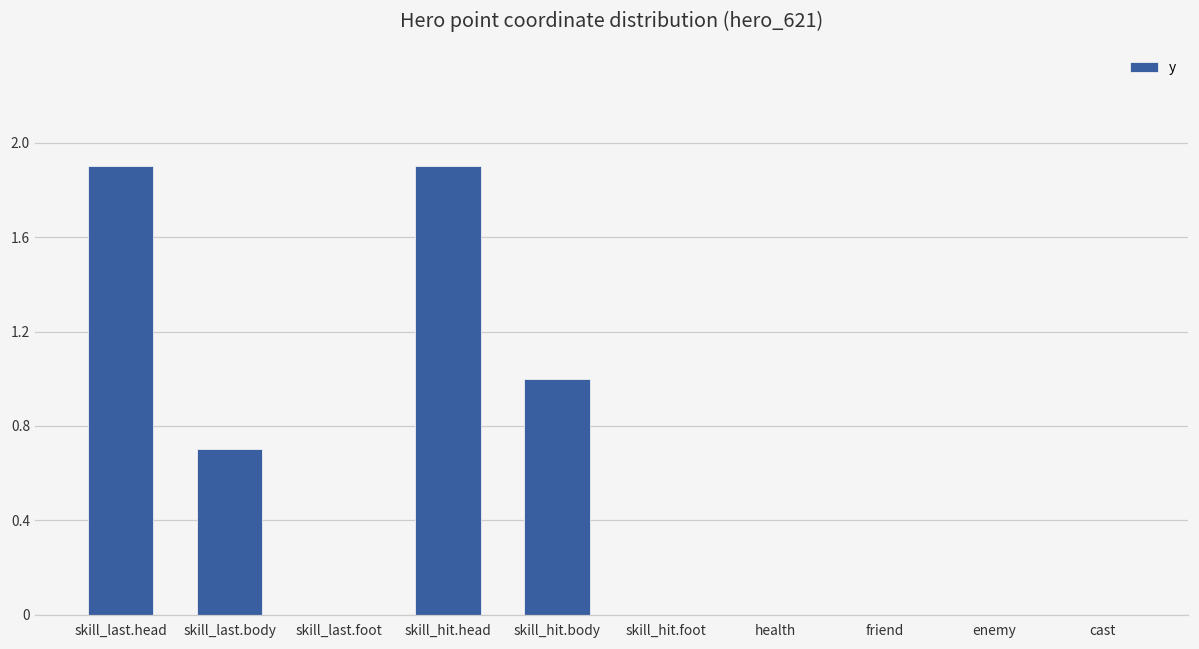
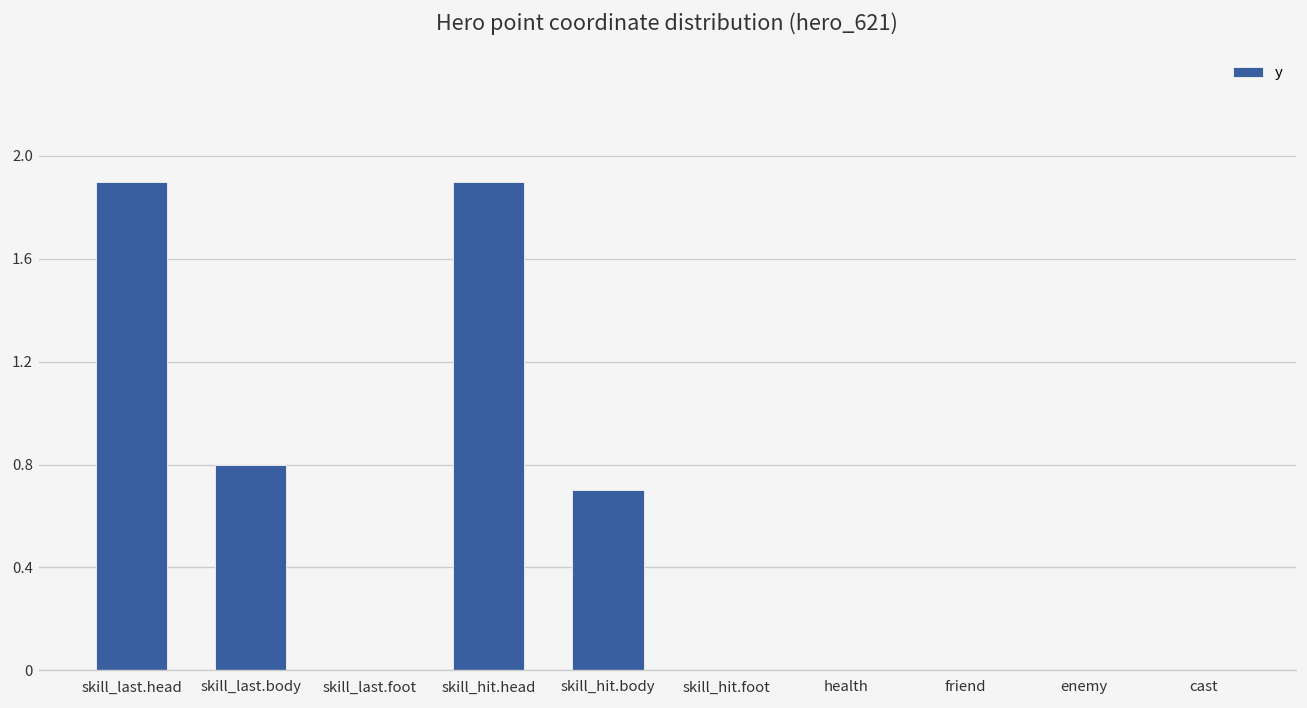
skill_last.body: 0.7 -> 0.8
skill_hit.body: 1.0 -> 0.7
